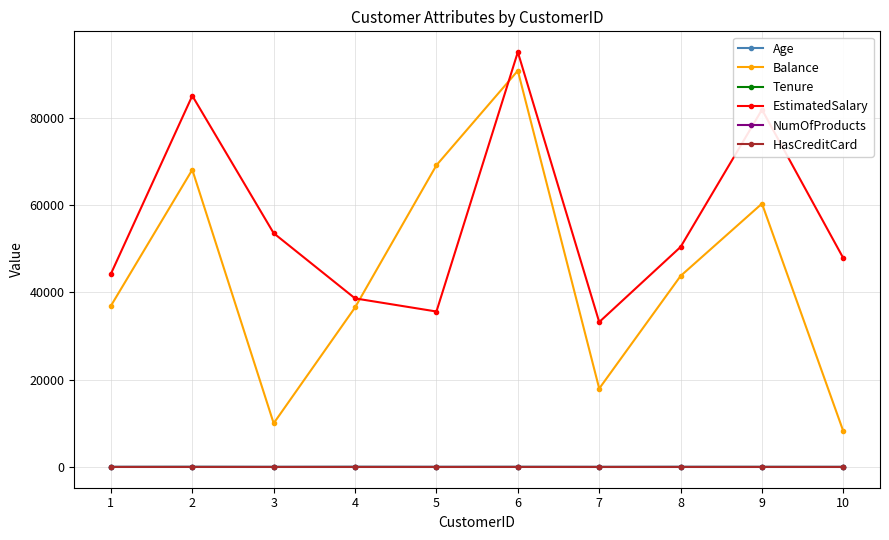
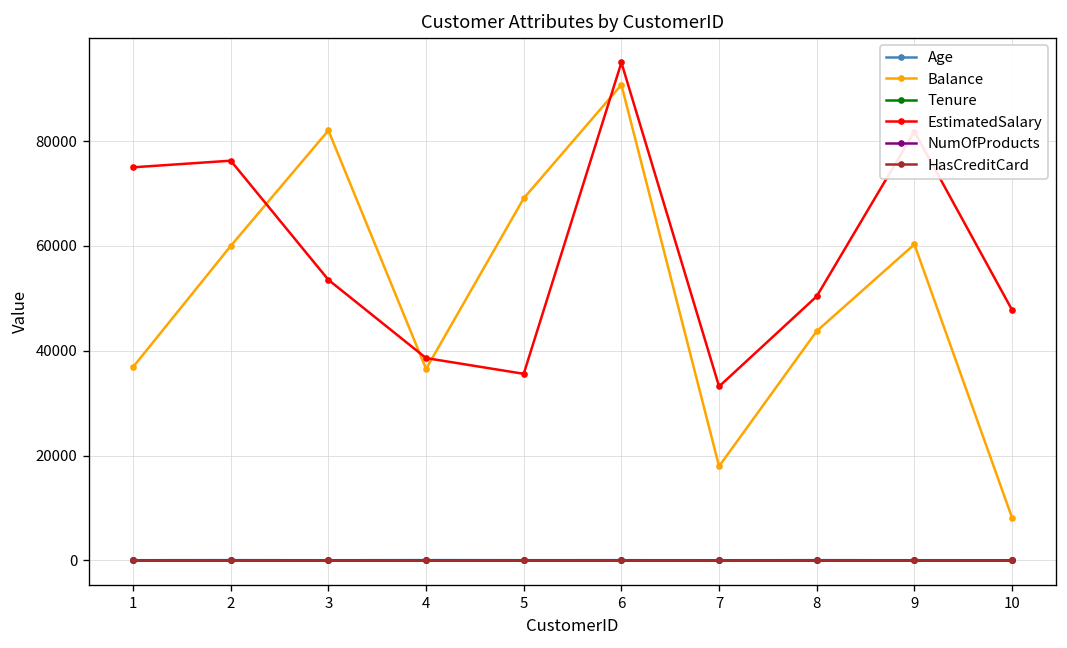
EstimatedSalary, 1: 44000 -> 75000
Balance, 2: 68000 -> 60000
EstimatedSalary, 2: 85000 -> 76000
Balance, 3: 10000 -> 82000
